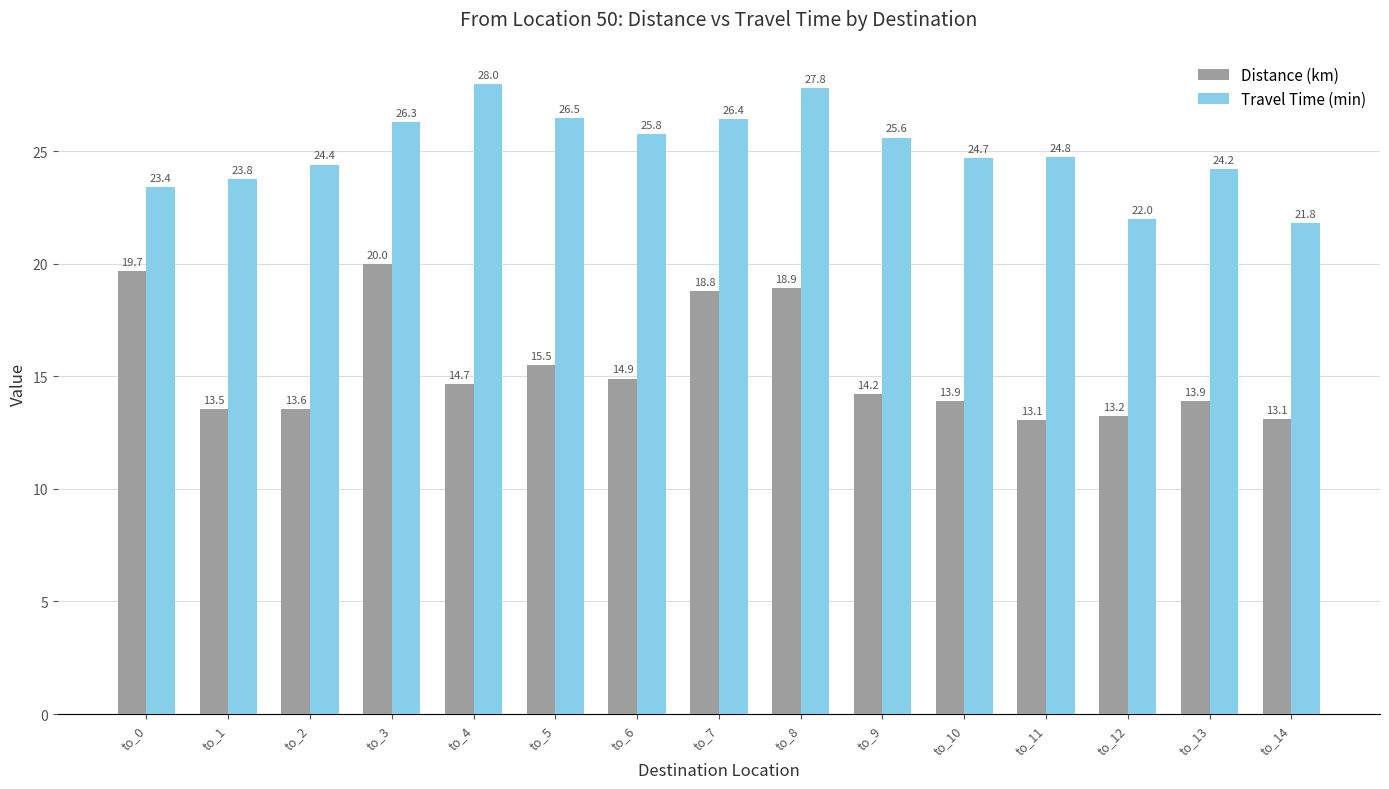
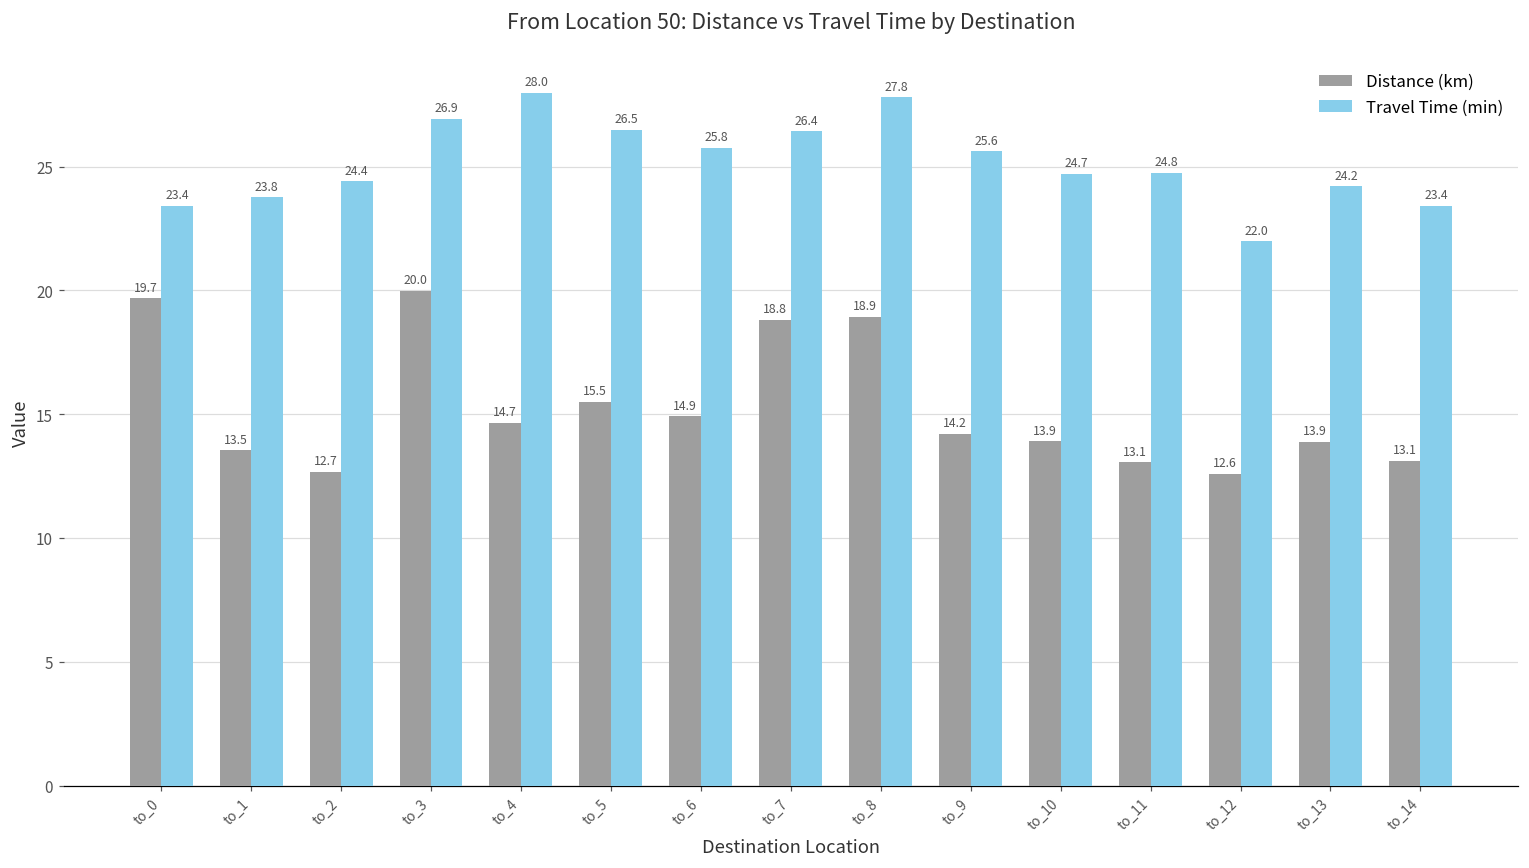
Distance (km), to_2: 13.6 -> 12.7
Travel Time (min), to_3: 26.3 -> 26.9
Distance (km), to_12: 13.2 -> 12.6
Travel Time (min), to_14: 21.8 -> 23.4
